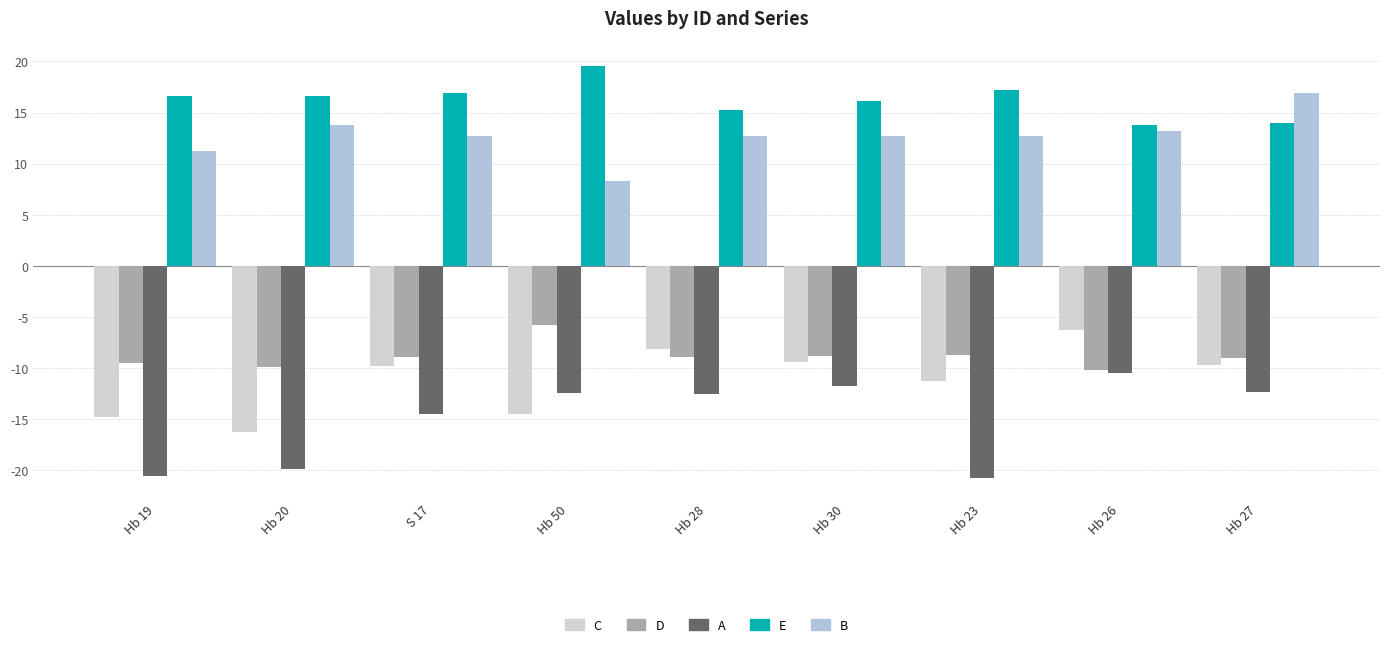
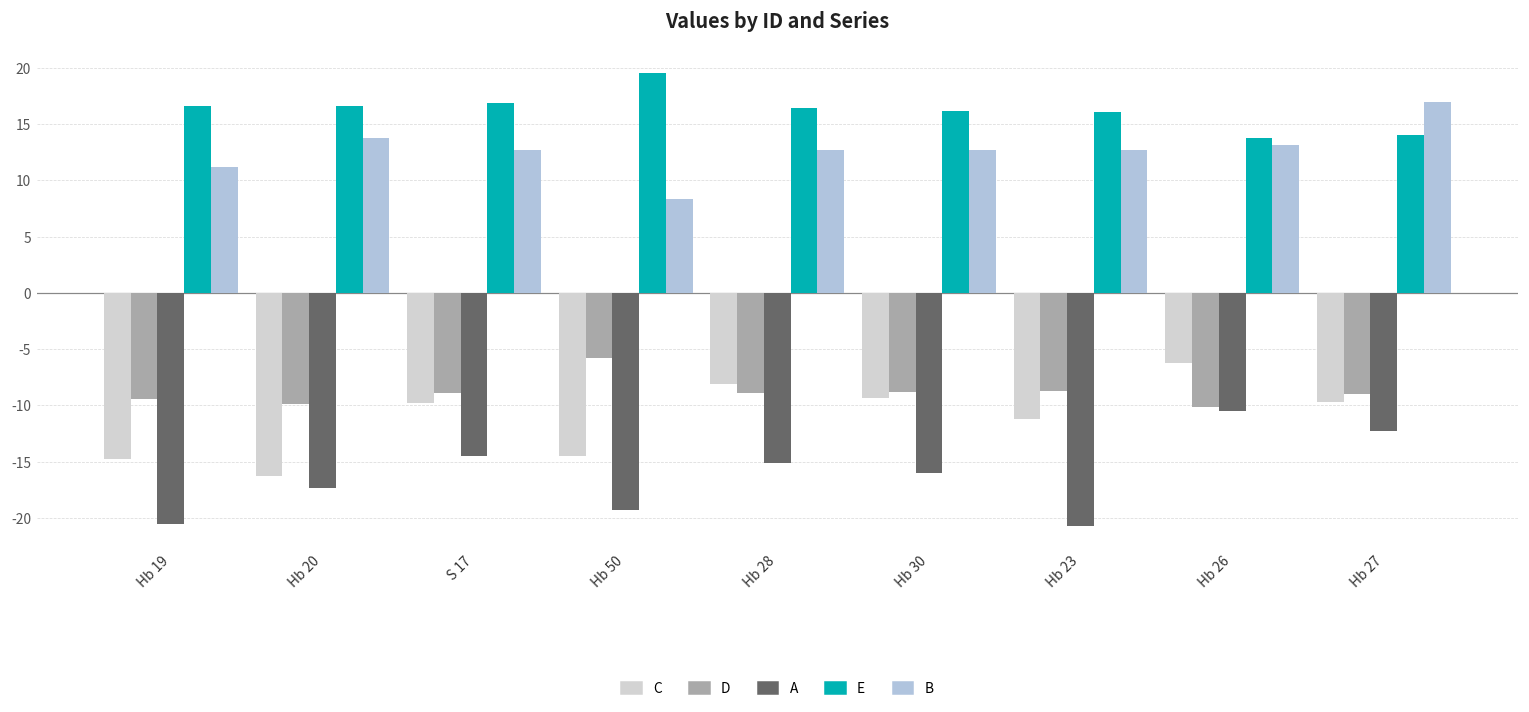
A, Hb 20: -19.9 -> -17.3
A, Hb 50: -12.4 -> -19.3
A, Hb 28: -12.5 -> -15.1
E, Hb 28: 15.3 -> 16.4
A, Hb 30: -11.8 -> -16.0
E, Hb 23: 17.2 -> 16.1
